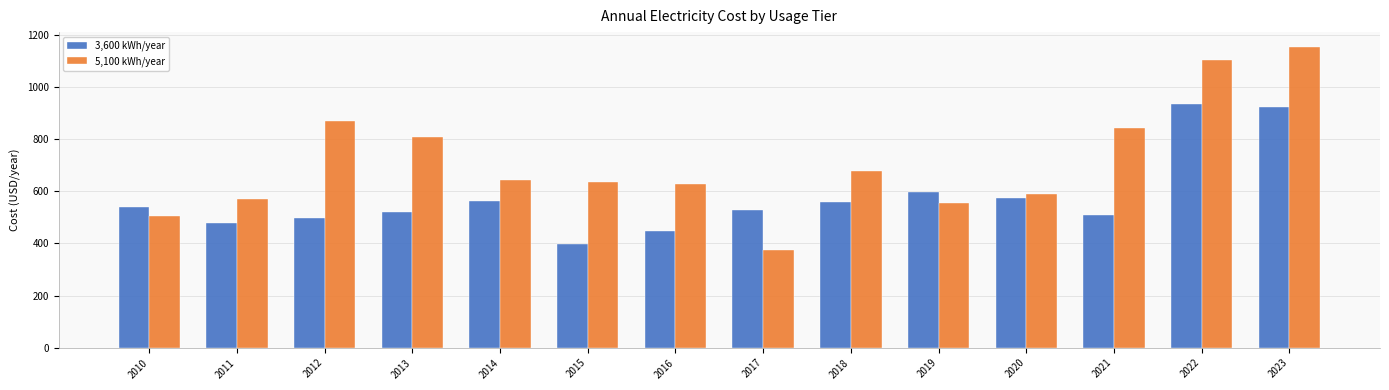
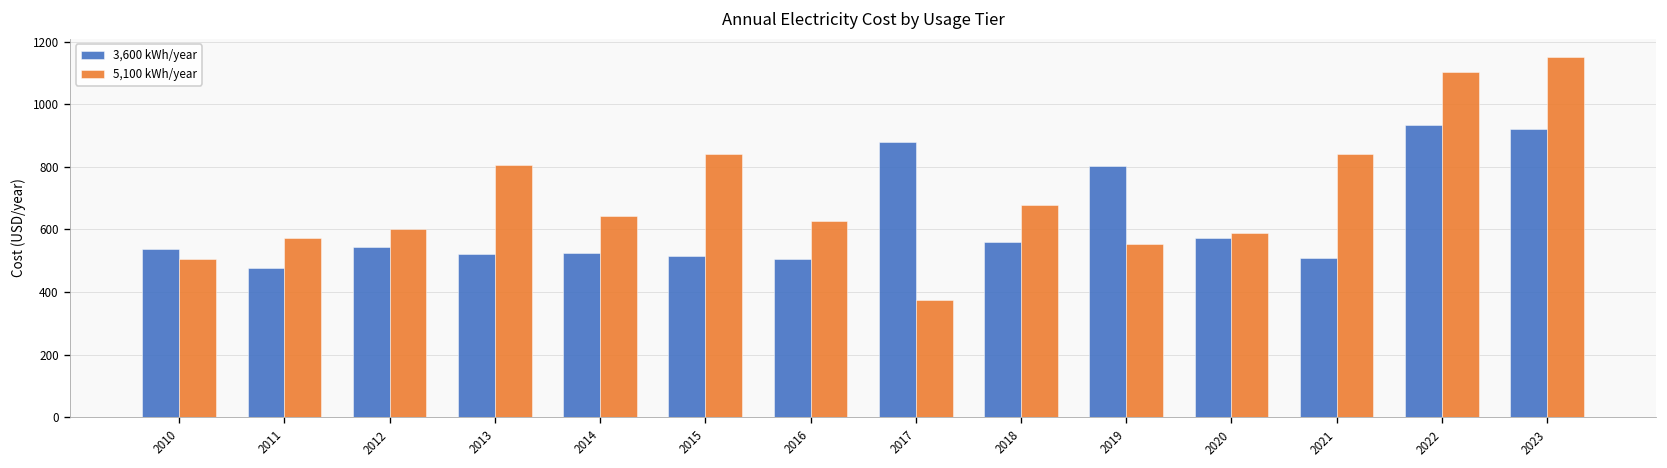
3,600 kWh/year, 2012: 500 -> 550
5,100 kWh/year, 2012: 870 -> 600
3,600 kWh/year, 2014: 560 -> 530
3,600 kWh/year, 2015: 400 -> 510
5,100 kWh/year, 2015: 640 -> 840
3,600 kWh/year, 2016: 450 -> 510
3,600 kWh/year, 2017: 530 -> 880
3,600 kWh/year, 2019: 600 -> 800
